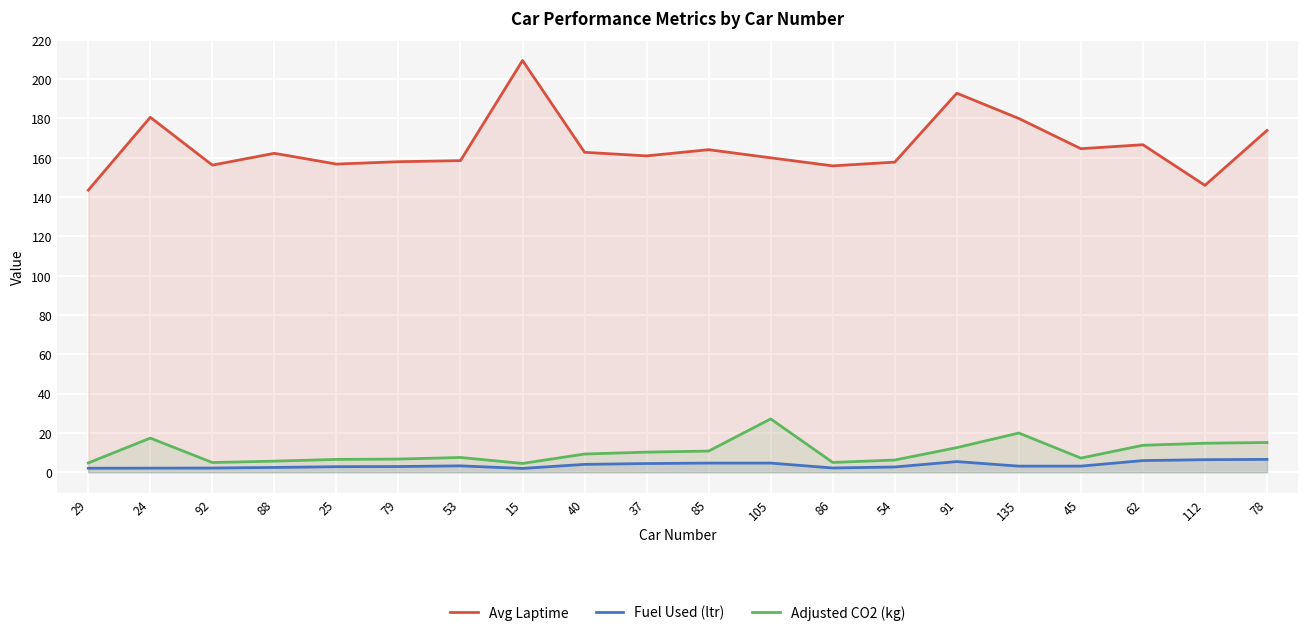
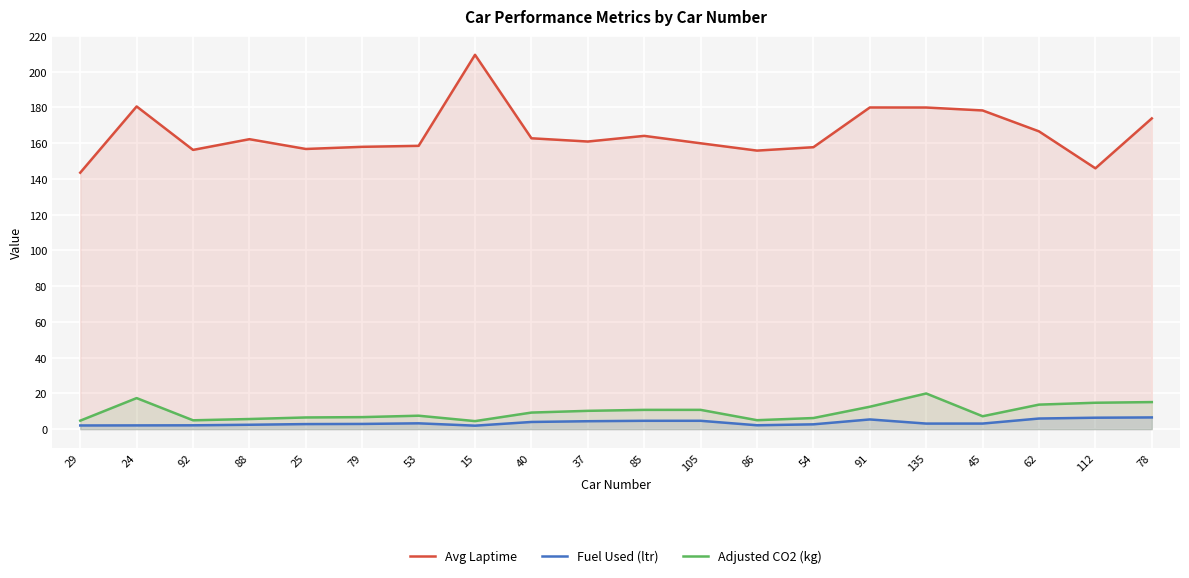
Adjusted CO2 (kg), 105: 27 -> 11
Avg Laptime, 91: 193 -> 180
Avg Laptime, 45: 165 -> 178
